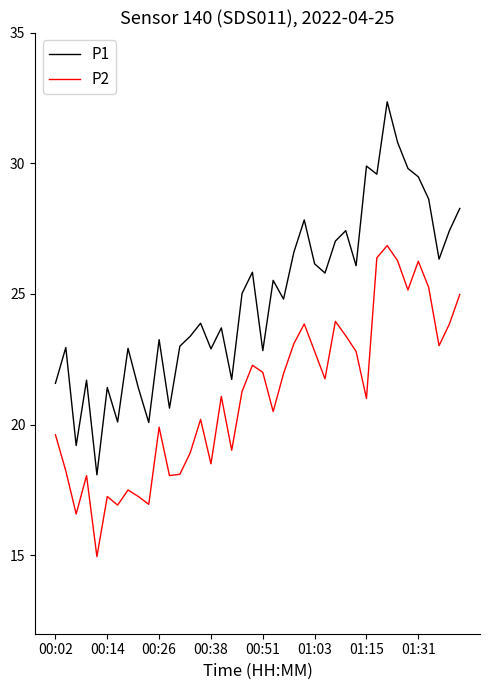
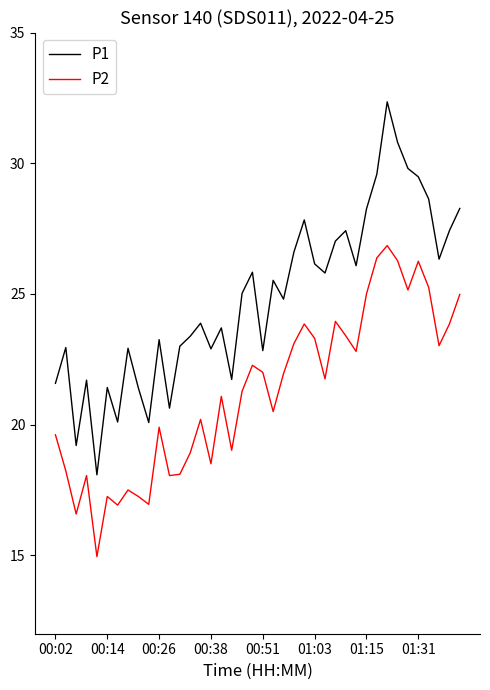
P2, 01:03: 22.8 -> 23.3
P1, 01:15: 29.9 -> 28.3
P2, 01:15: 21 -> 25
